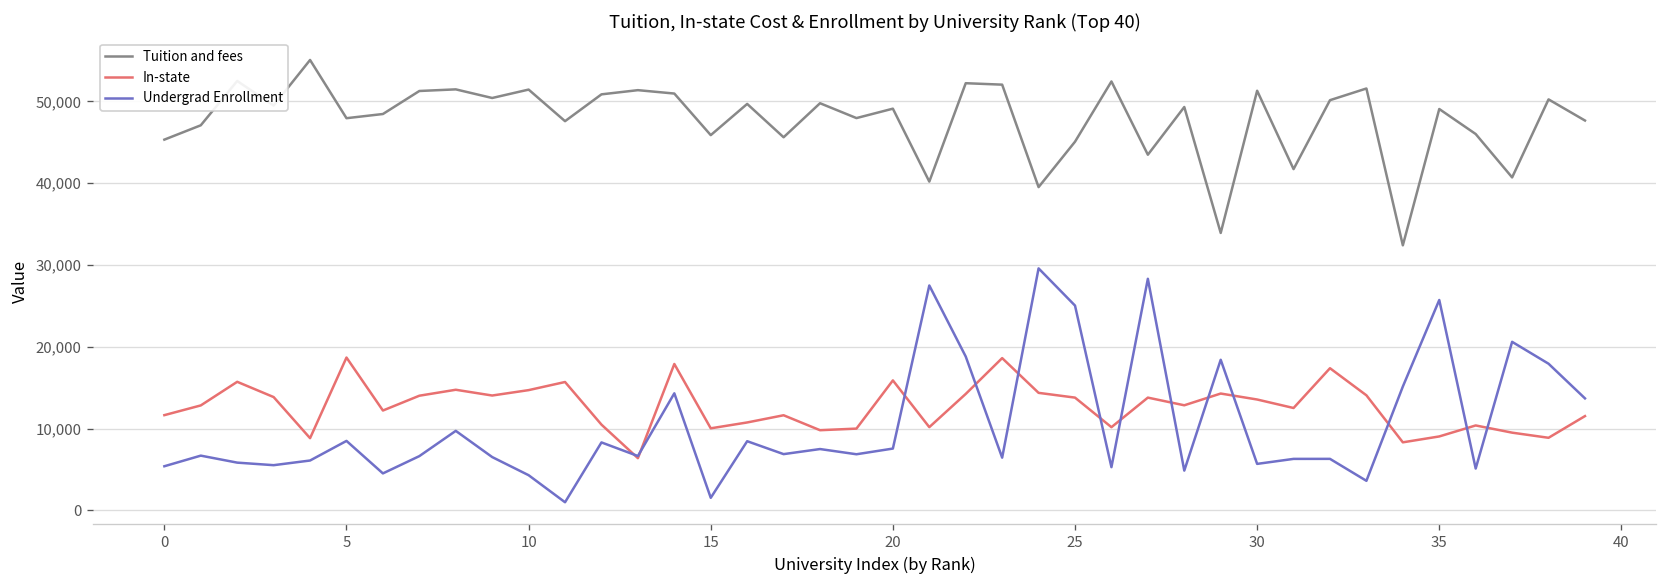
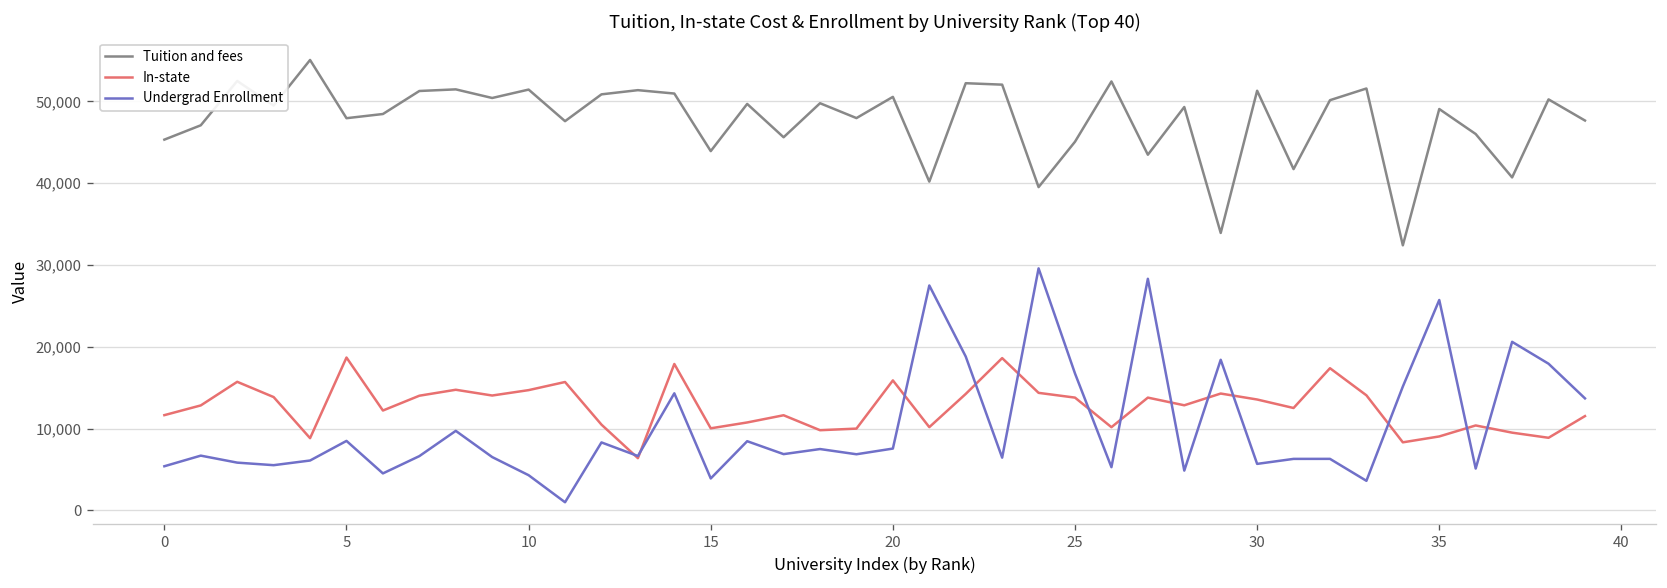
Tuition and fees, 15: 46,000 -> 44,000
Undergrad Enrollment, 15: 2,000 -> 4,000
Tuition and fees, 20: 49,000 -> 51,000
Undergrad Enrollment, 25: 25,000 -> 17,000
